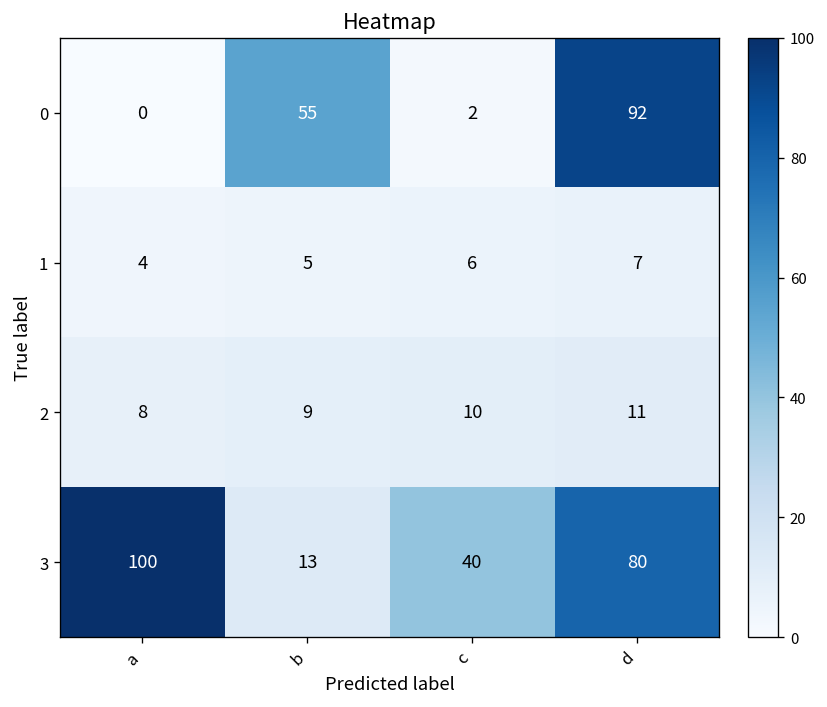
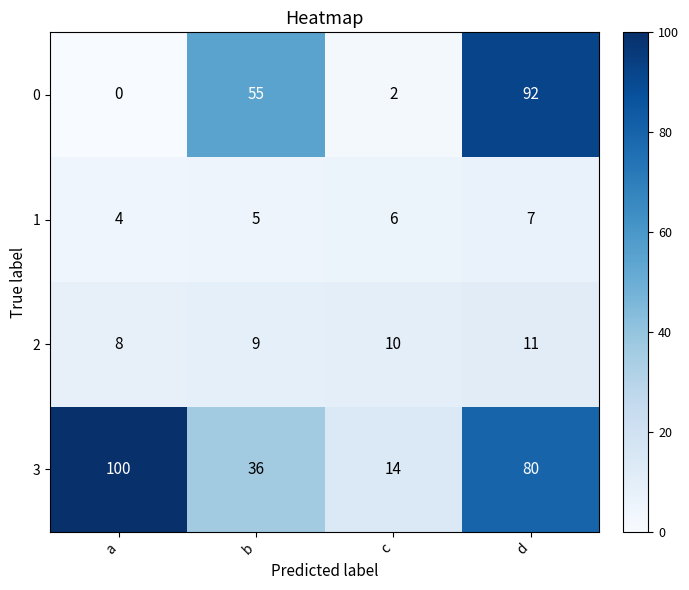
3, b: 13 -> 36
3, c: 40 -> 14
